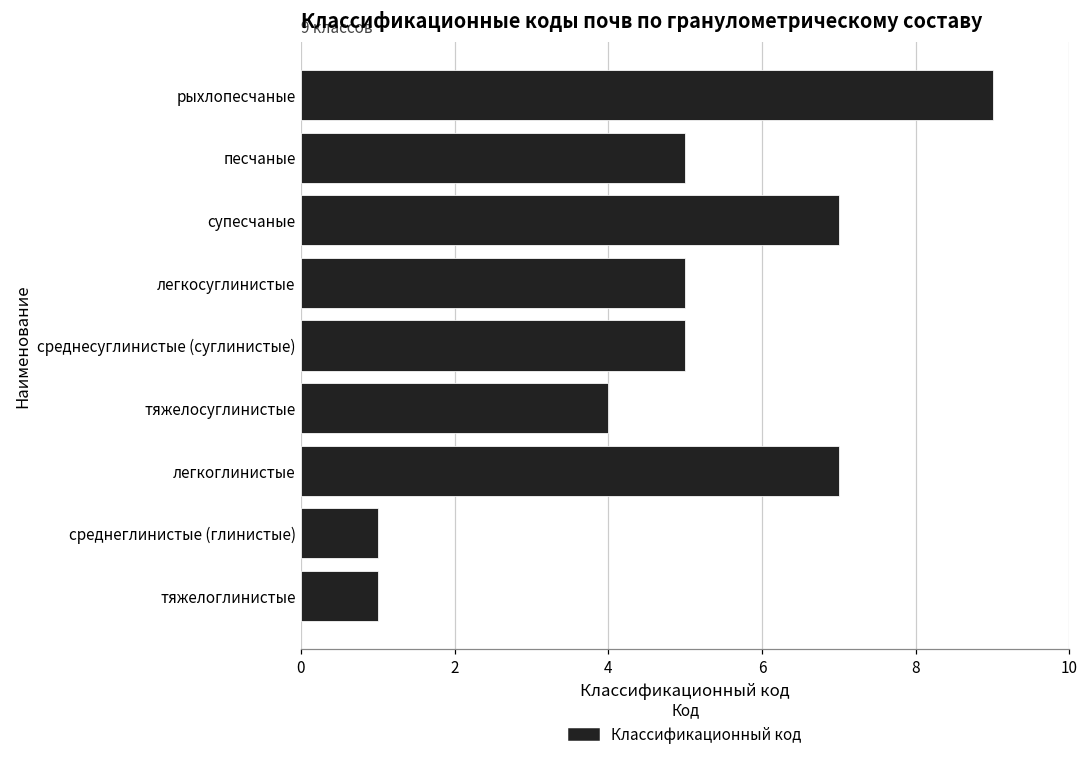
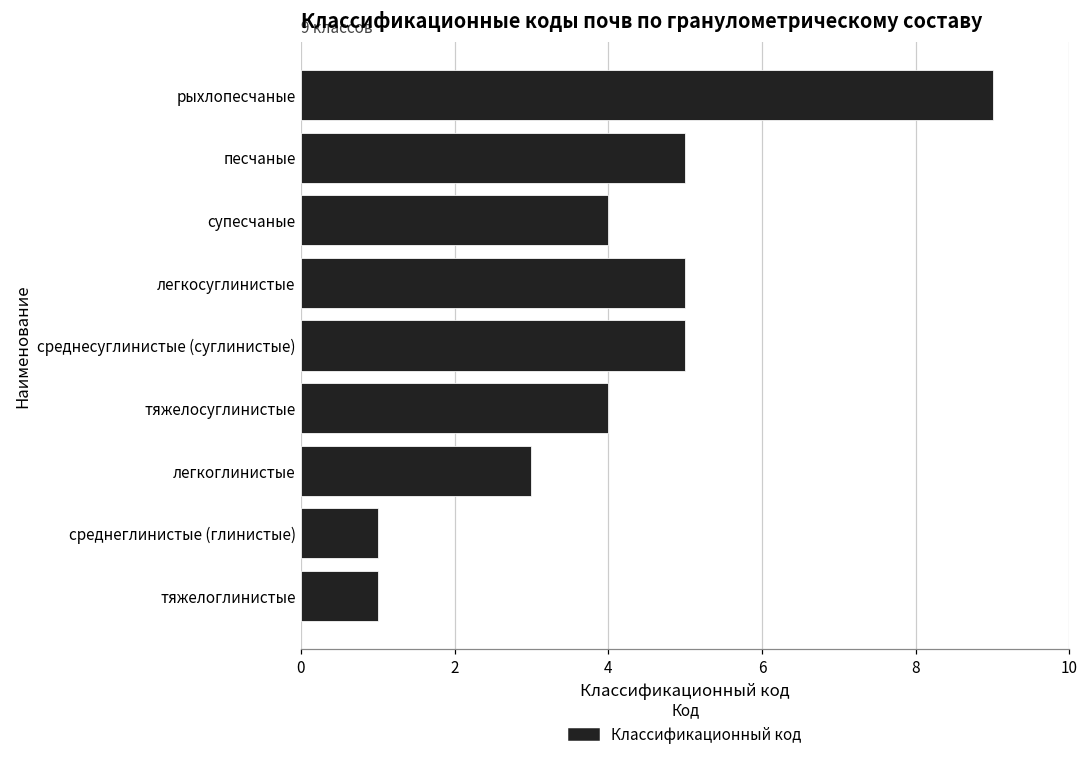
супесчаные: 7 -> 4
легкоглинистые: 7 -> 3
